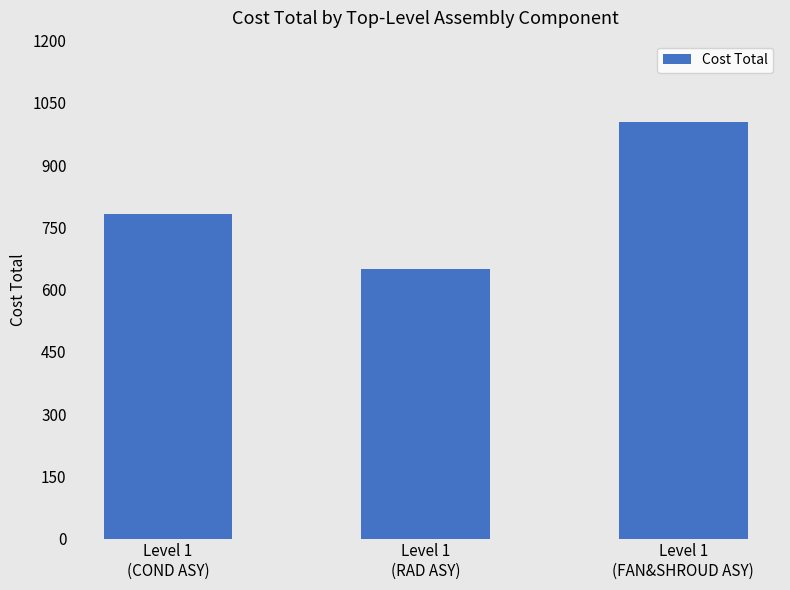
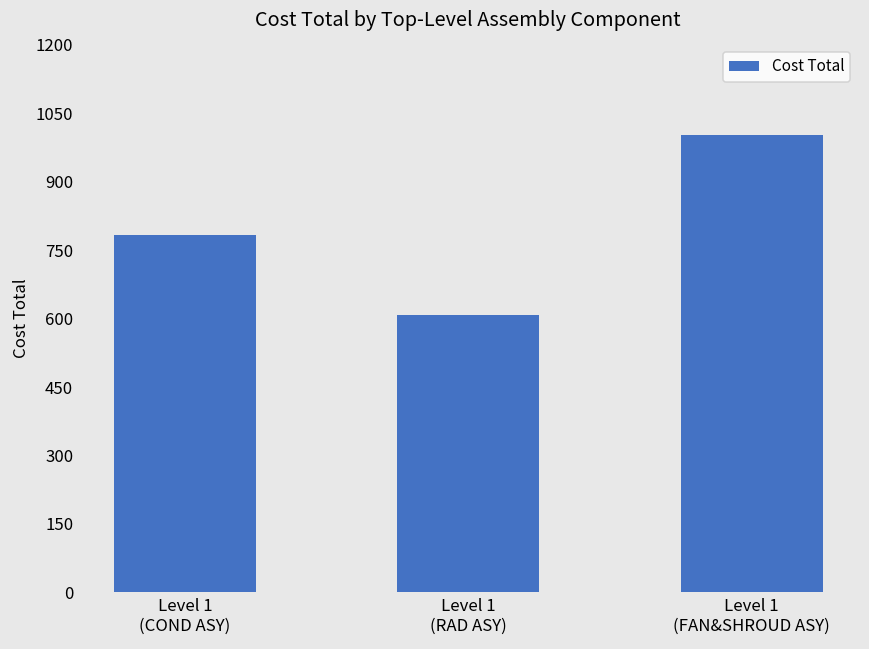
Level 1 (RAD ASY): 650 -> 610
